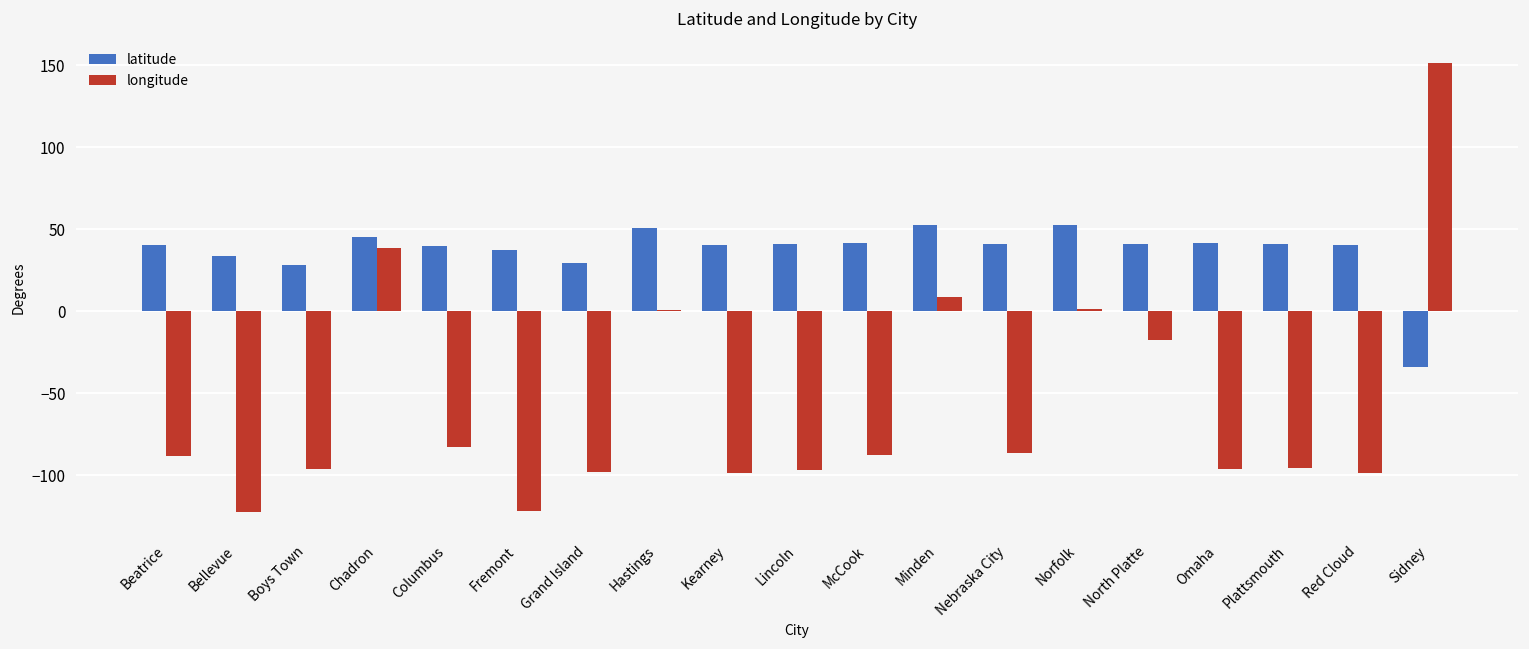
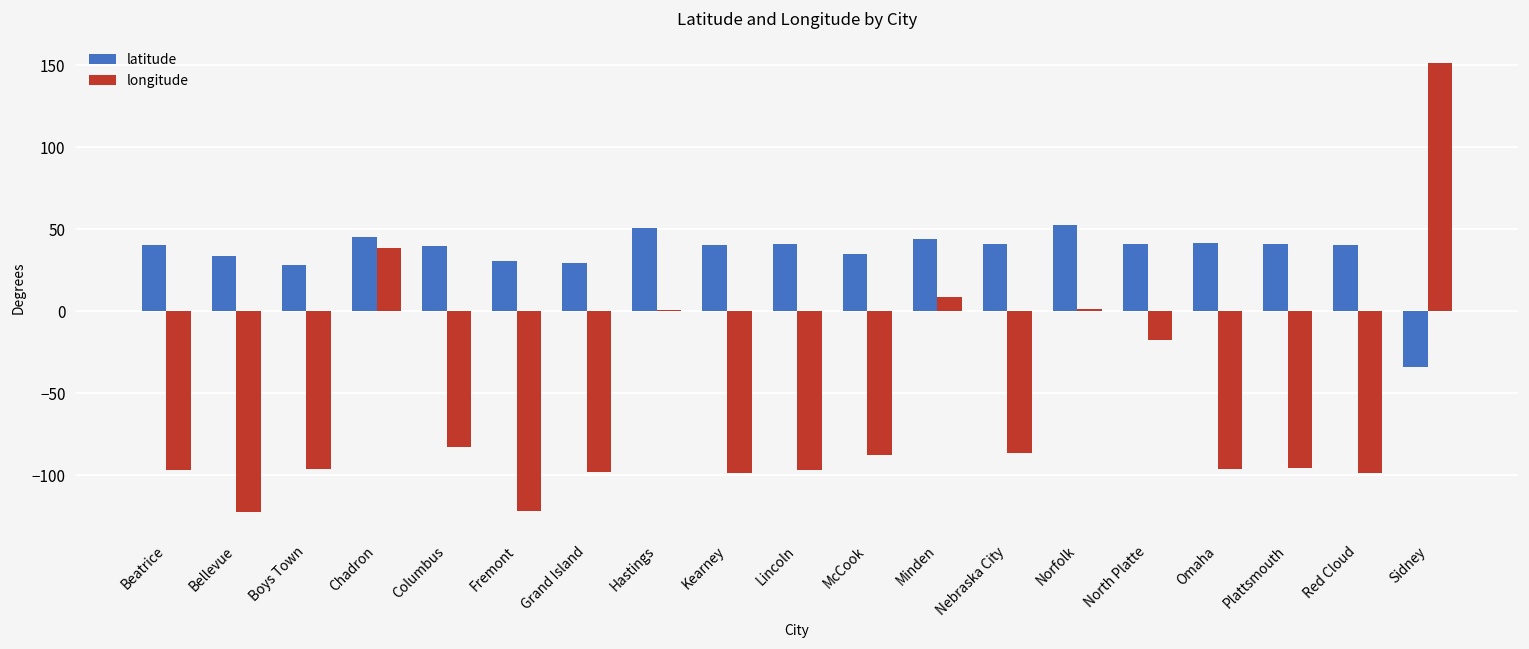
longitude, Beatrice: -88 -> -97
latitude, Fremont: 38 -> 31
latitude, McCook: 42 -> 35
latitude, Minden: 52 -> 44
